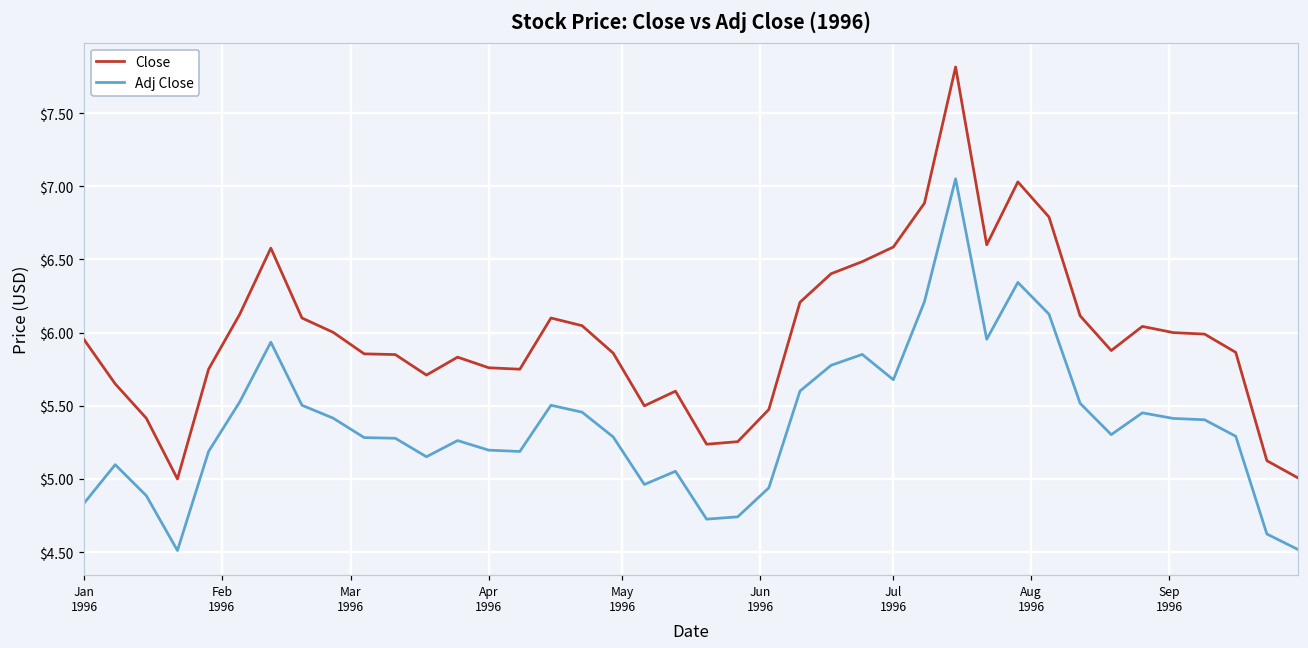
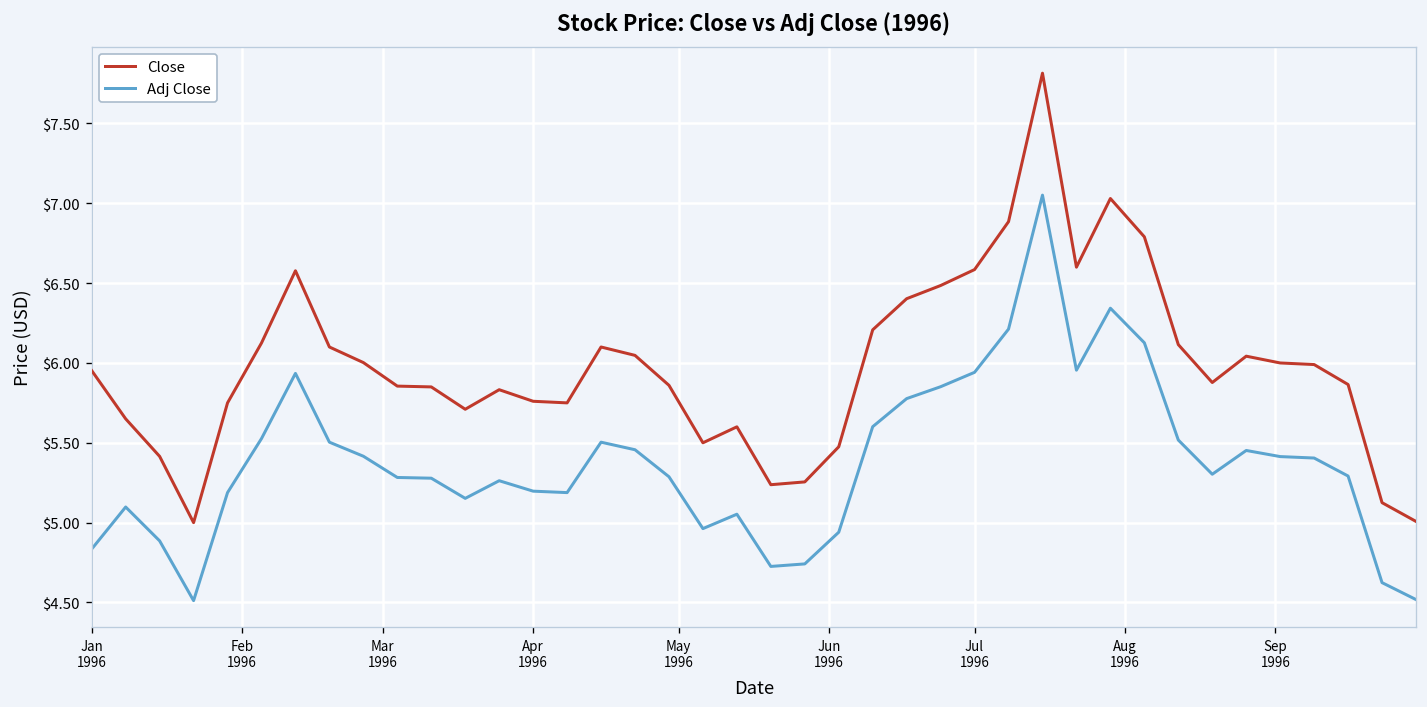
Adj Close, Jul 1996: $5.68 -> $5.94
